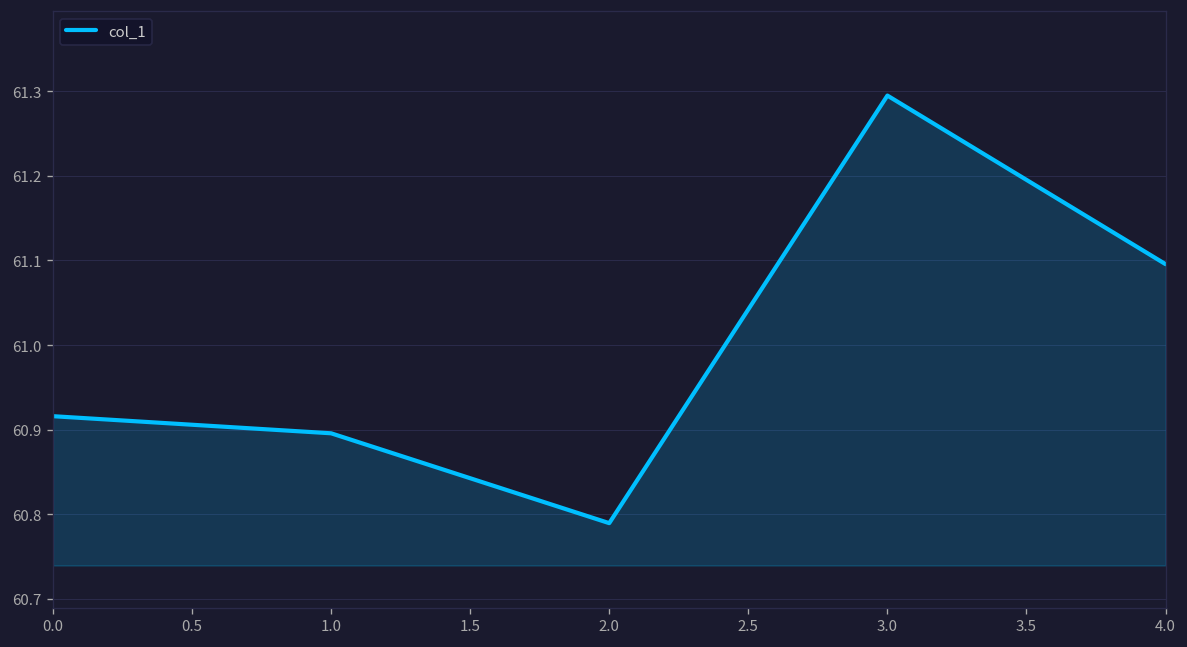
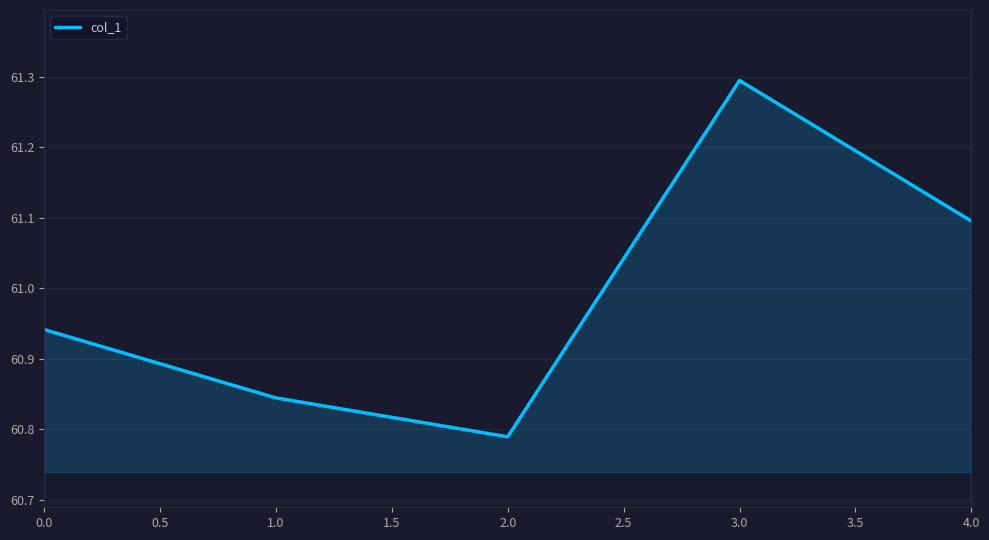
0.0: 60.92 -> 60.94
1.0: 60.90 -> 60.84
